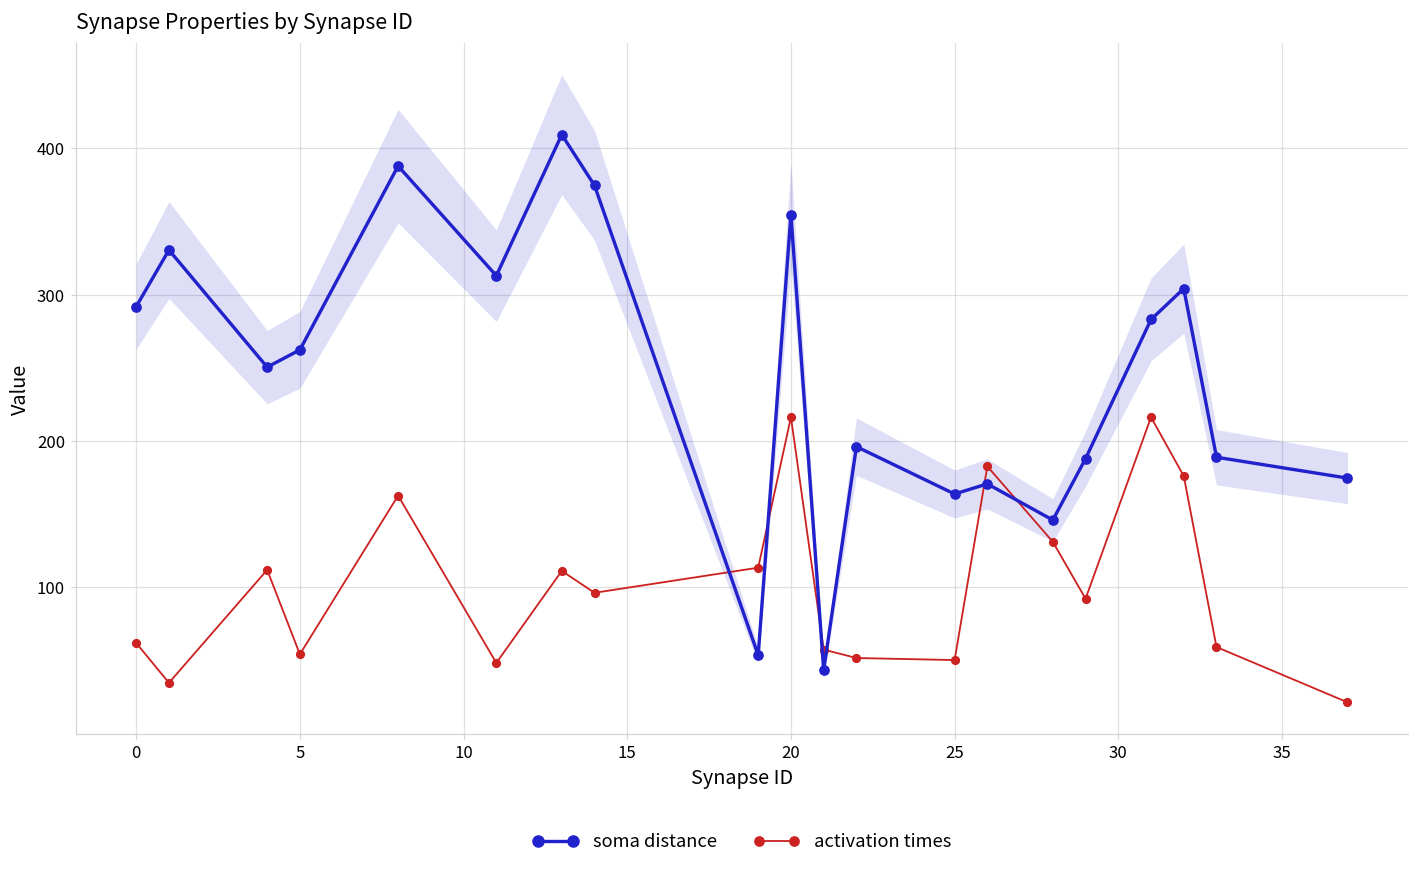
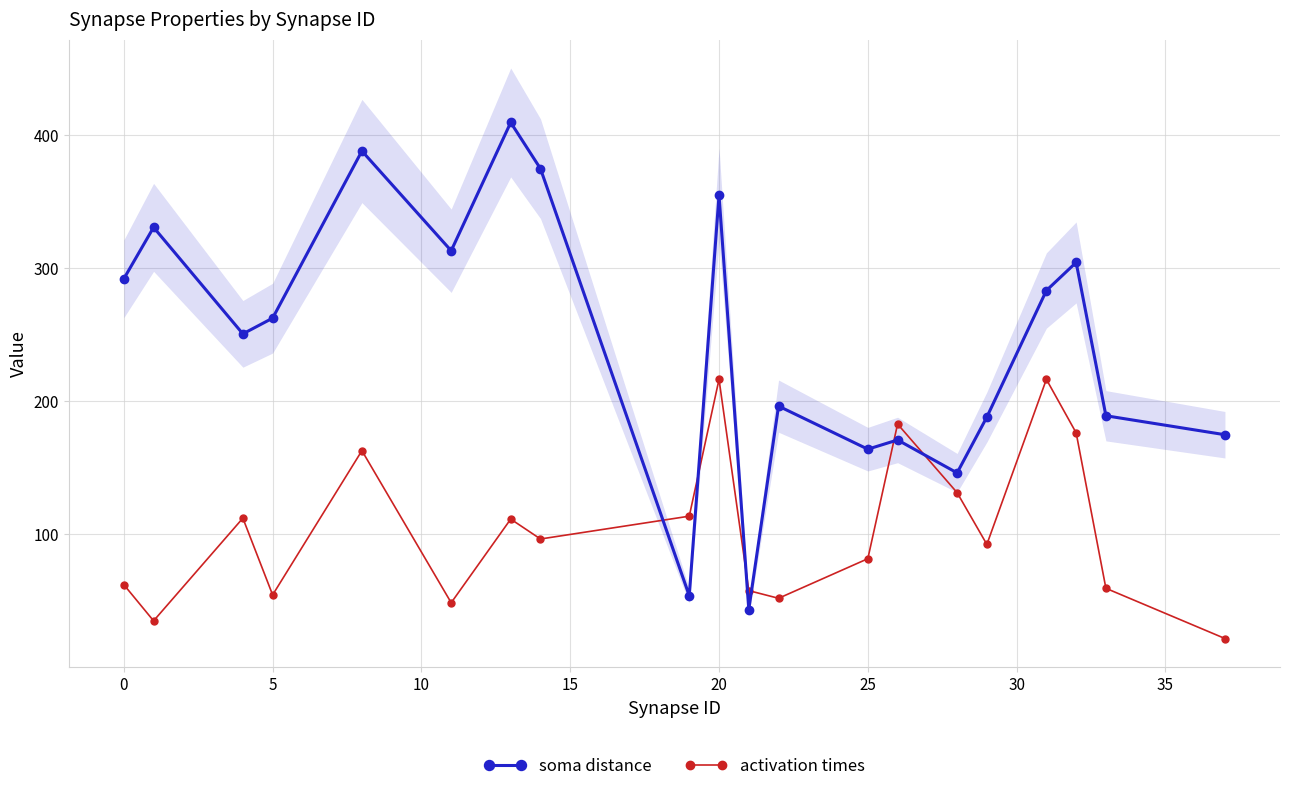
activation times, 25: 50 -> 81
